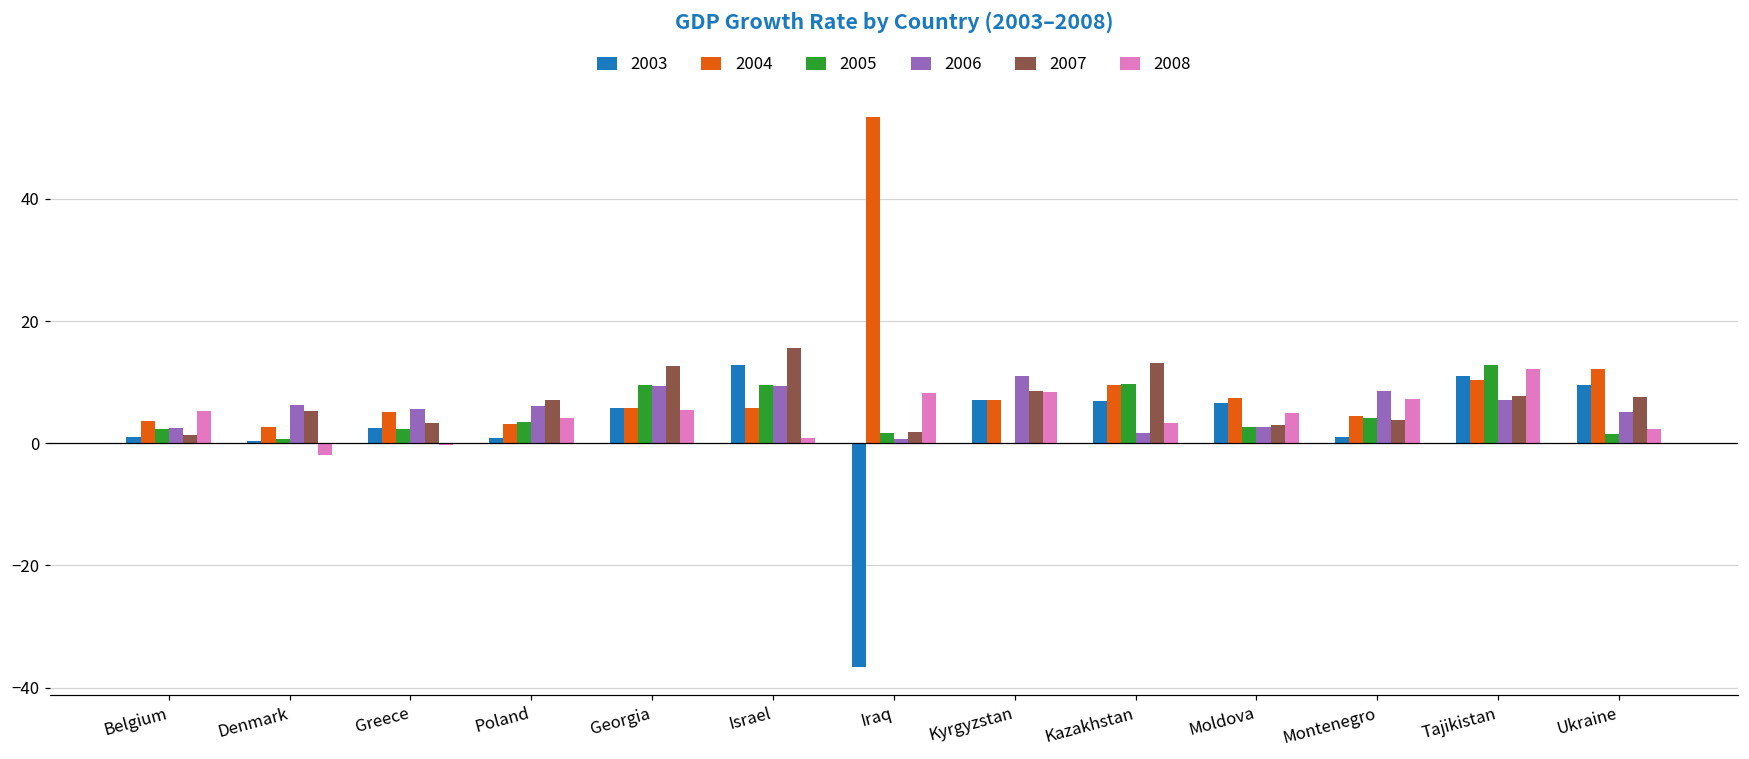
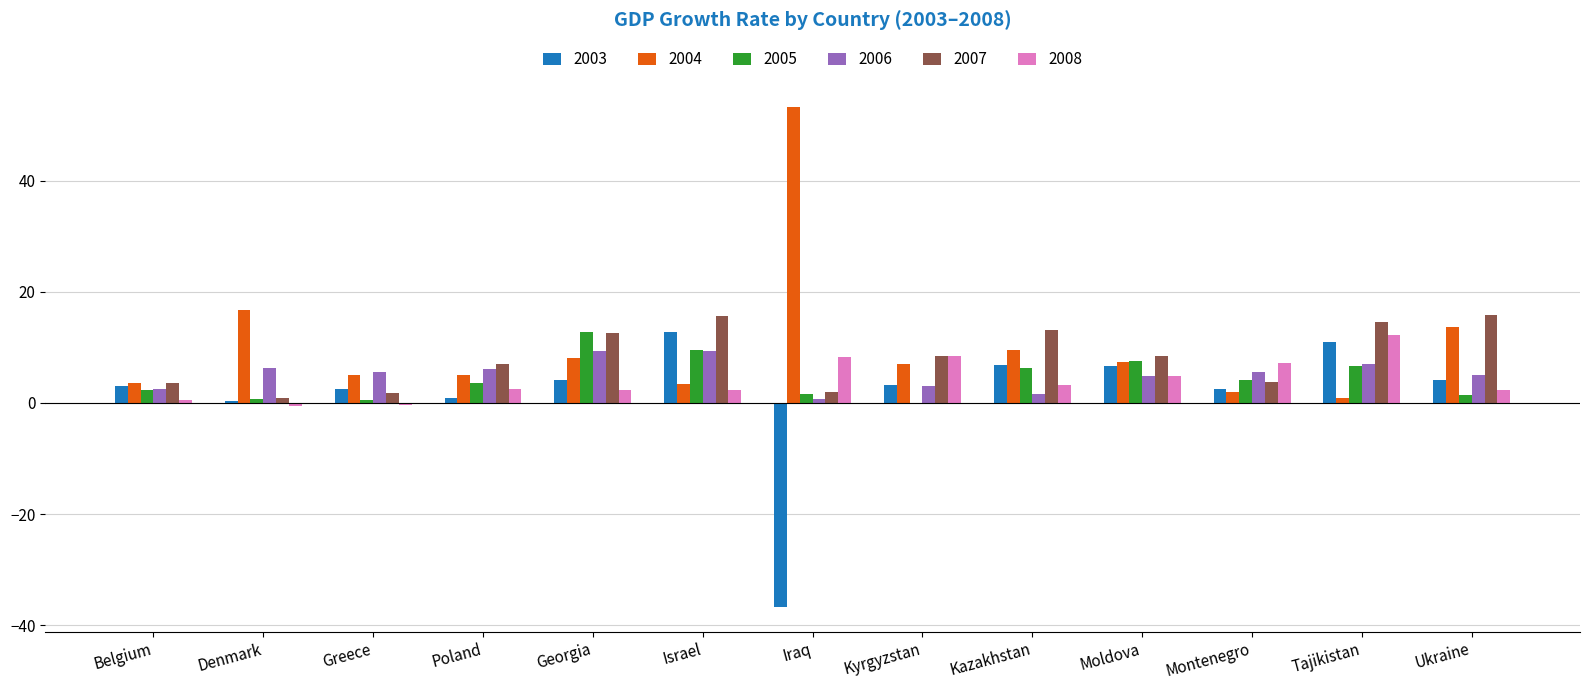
2003, Belgium: 1 -> 3
2007, Belgium: 1 -> 4
2008, Belgium: 5 -> 0
2004, Denmark: 3 -> 17
2007, Denmark: 5 -> 1
2008, Denmark: -2 -> -1
2005, Greece: 2 -> 1
2007, Greece: 3 -> 2
2004, Poland: 3 -> 5
2008, Poland: 4 -> 2
2003, Georgia: 6 -> 4
2004, Georgia: 6 -> 8
2005, Georgia: 10 -> 13
2008, Georgia: 5 -> 2
2004, Israel: 6 -> 3
2008, Israel: 1 -> 2
2003, Kyrgyzstan: 7 -> 3
2006, Kyrgyzstan: 11 -> 3
2005, Kazakhstan: 10 -> 6
2005, Moldova: 3 -> 8
2006, Moldova: 3 -> 5
2007, Moldova: 3 -> 8
2003, Montenegro: 1 -> 2
2004, Montenegro: 4 -> 2
2006, Montenegro: 9 -> 6
2004, Tajikistan: 10 -> 1
2005, Tajikistan: 13 -> 7
2007, Tajikistan: 8 -> 15
2003, Ukraine: 10 -> 4
2004, Ukraine: 12 -> 14
2007, Ukraine: 8 -> 16
